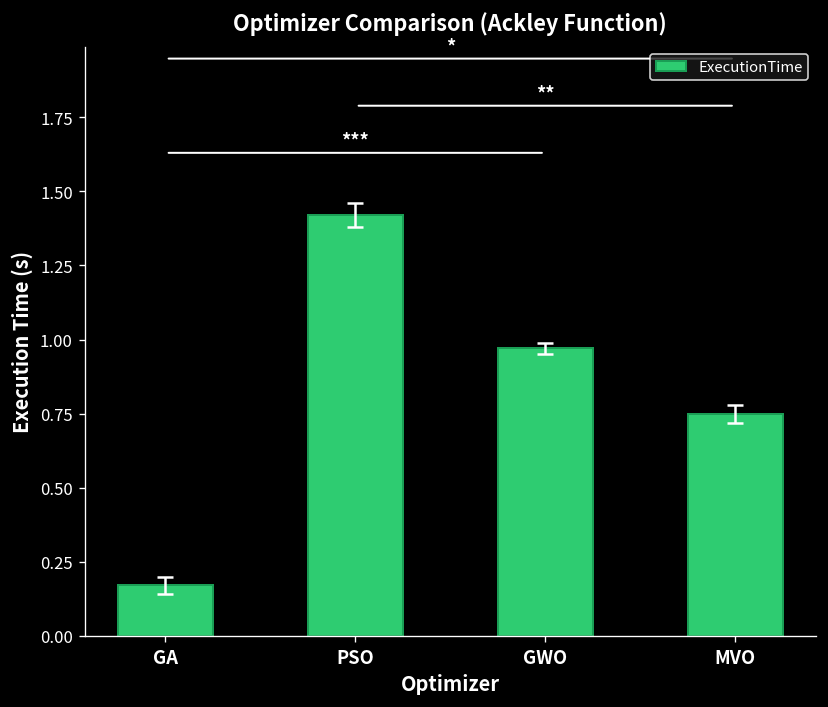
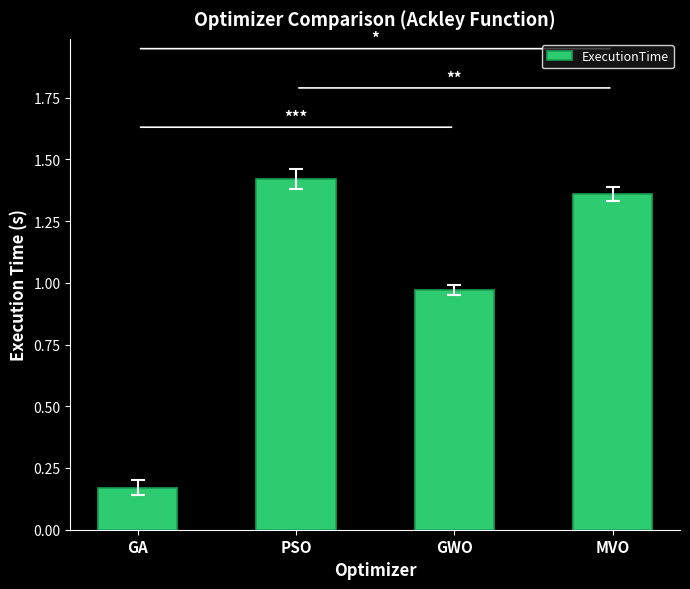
ExecutionTime, MVO: 0.75 -> 1.36
